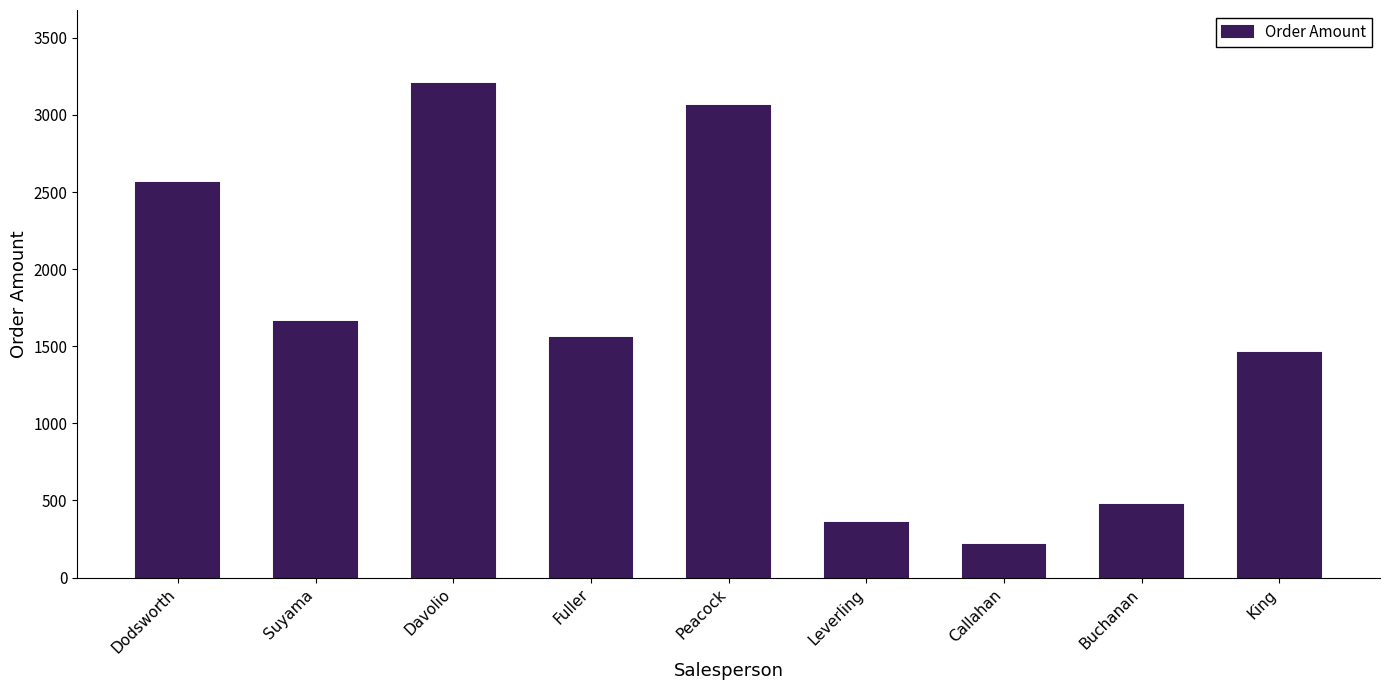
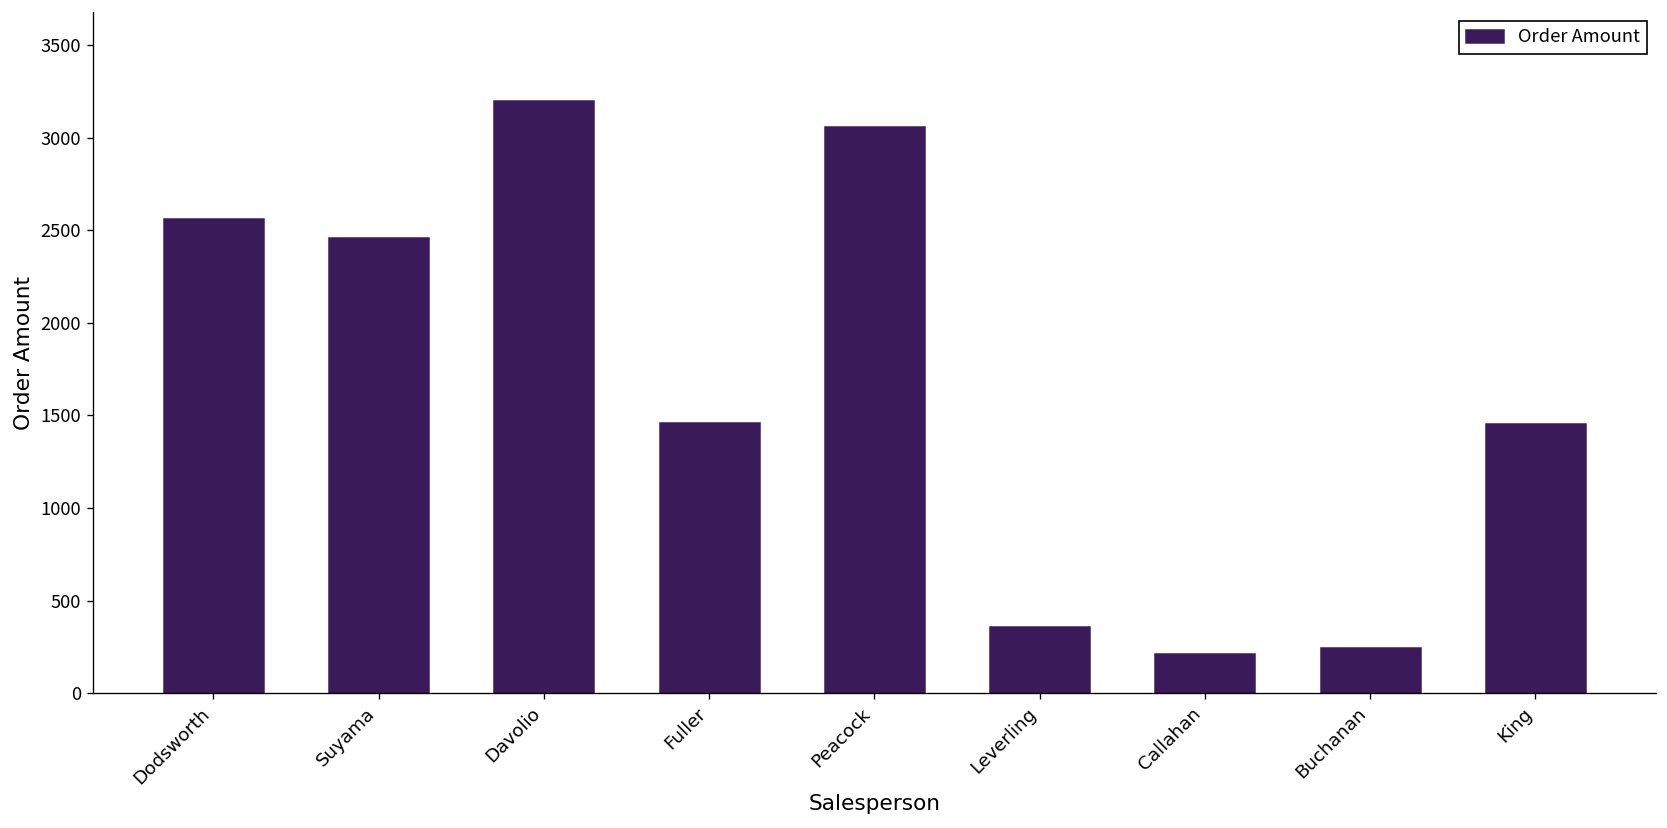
Suyama: 1660 -> 2460
Fuller: 1550 -> 1460
Buchanan: 470 -> 250
